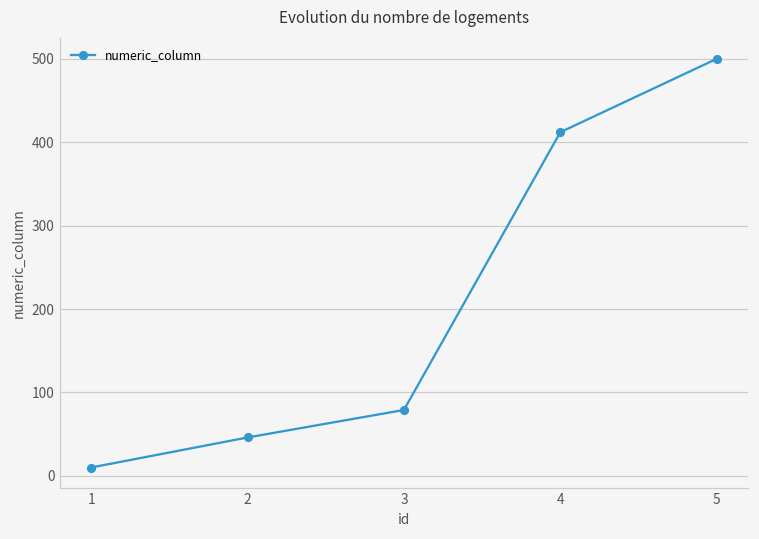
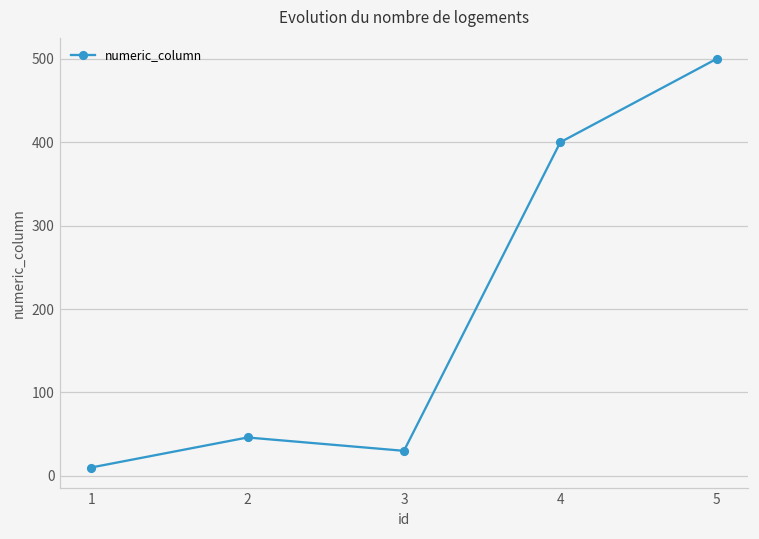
3: 80 -> 30
4: 410 -> 400
